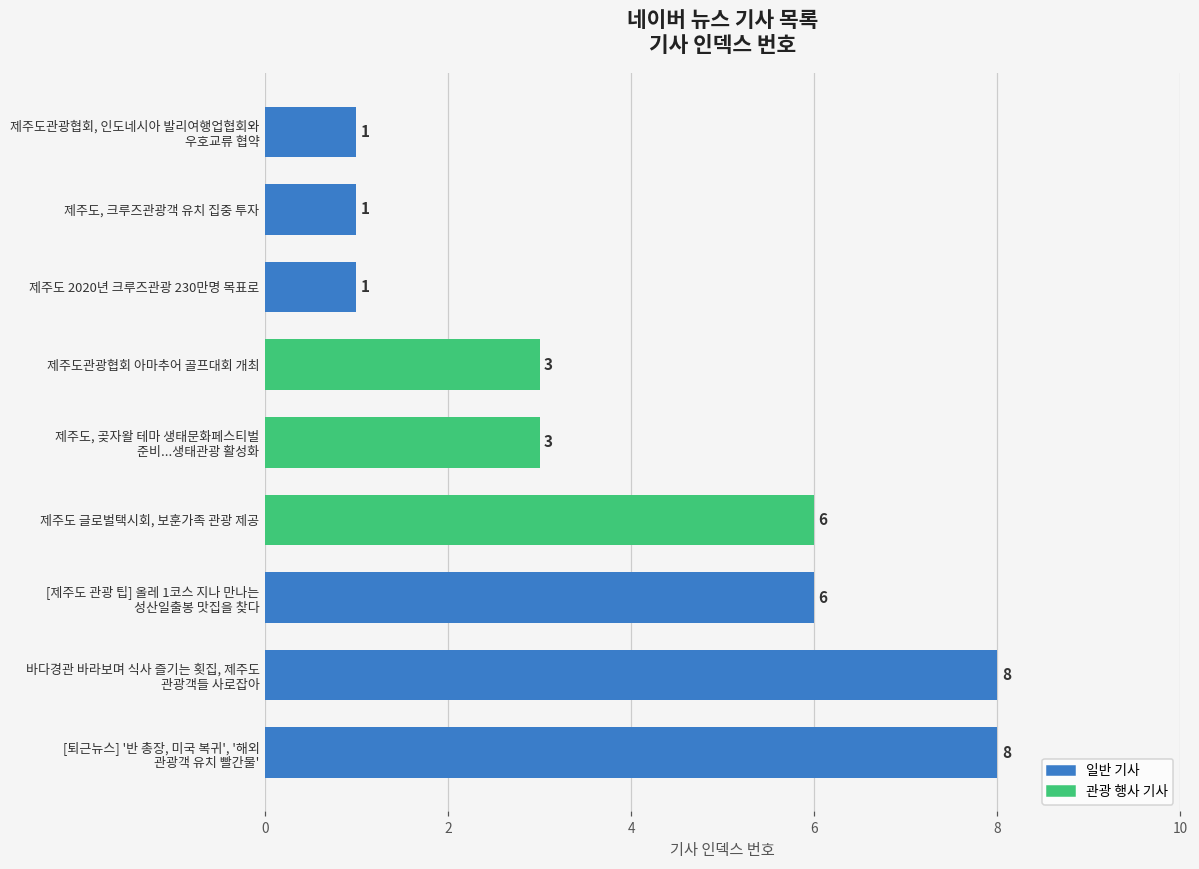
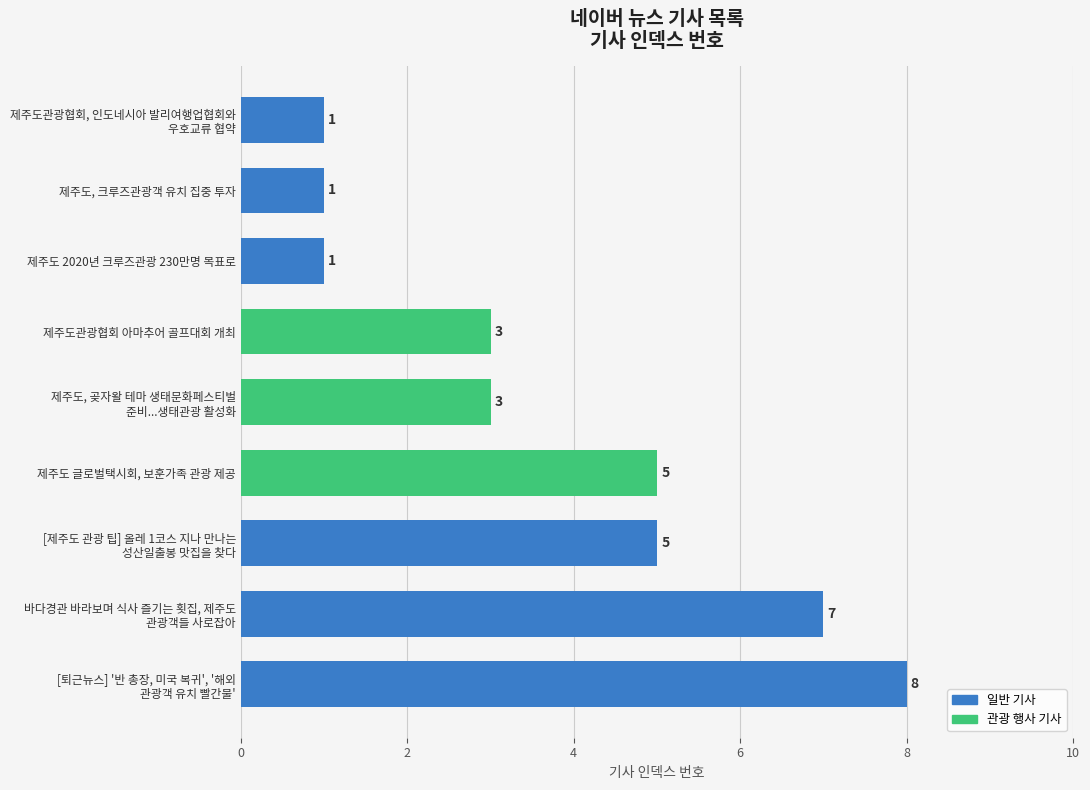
제주도 글로벌택시회, 보훈가족 관광 제공: 6 -> 5
[제주도 관광 팁] 올레 1코스 지나 만나는 성산일출봉 맛집을 찾다: 6 -> 5
바다경관 바라보며 식사 즐기는 횟집, 제주도 관광객들 사로잡아: 8 -> 7
